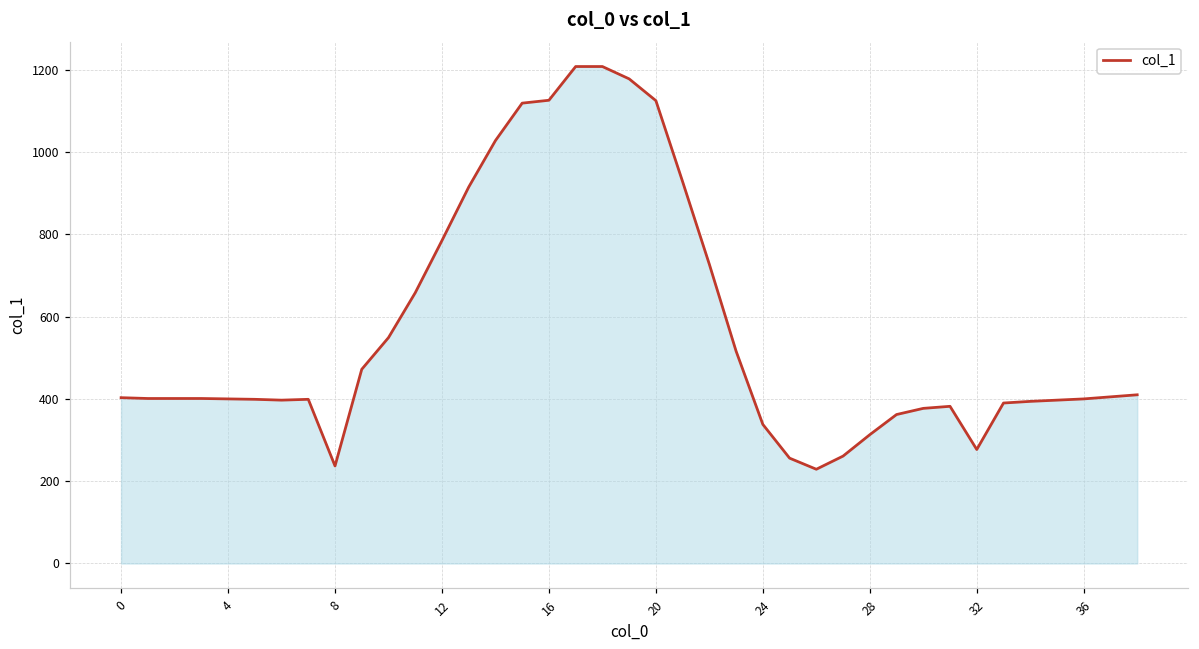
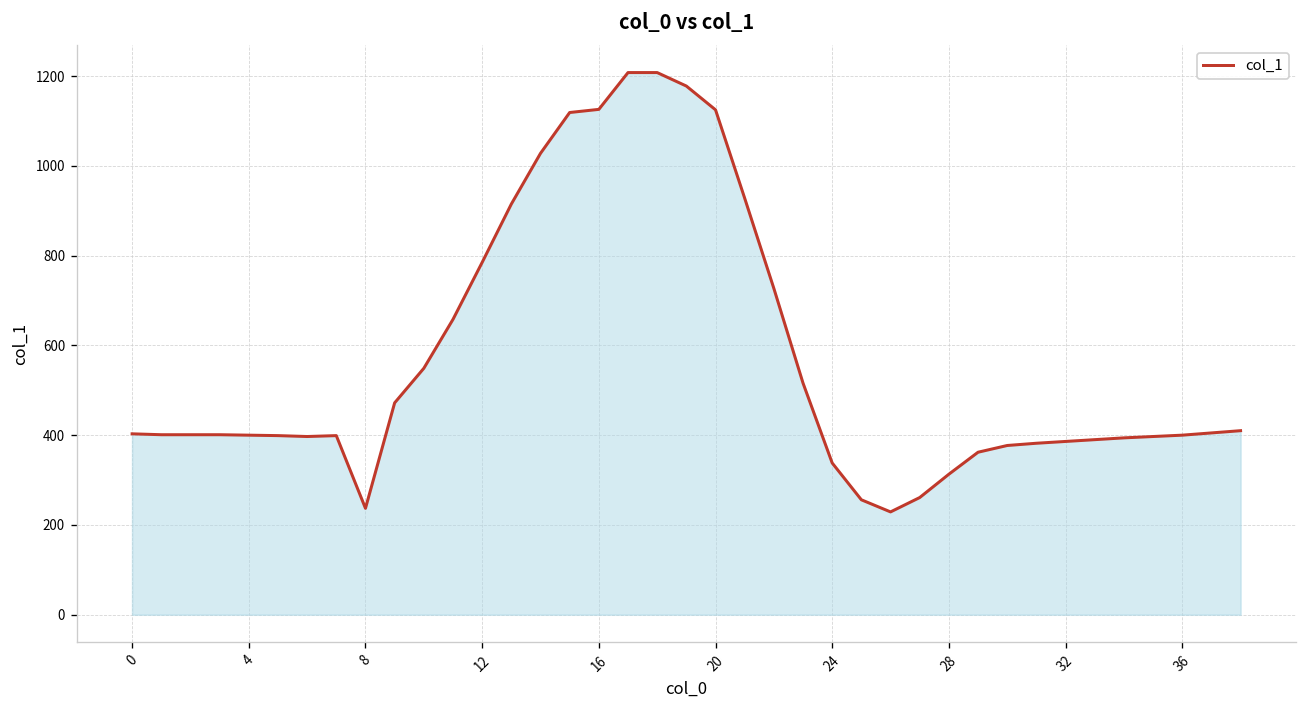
32: 280 -> 390
